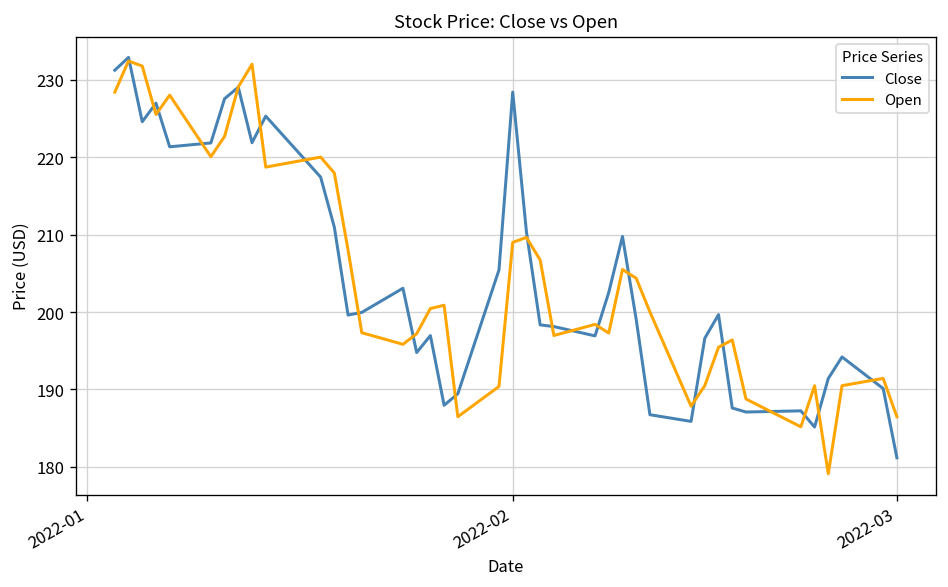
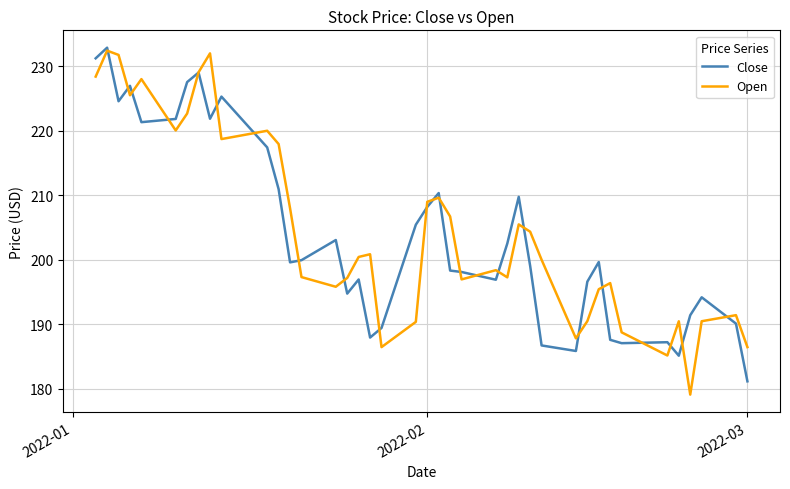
Close, 2022-02: 228 -> 208
